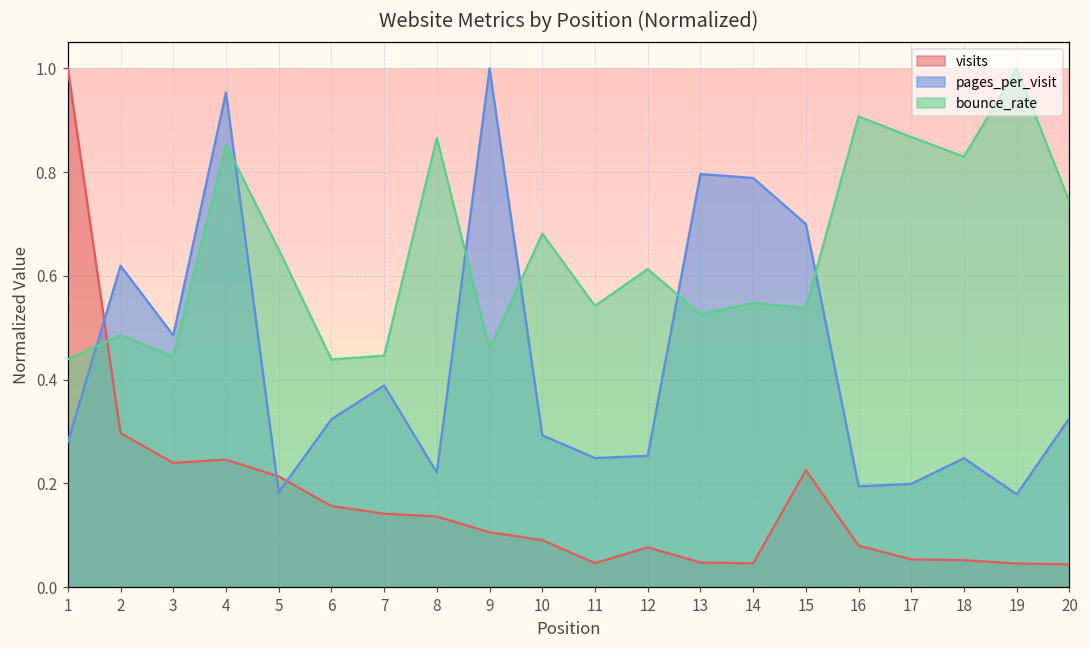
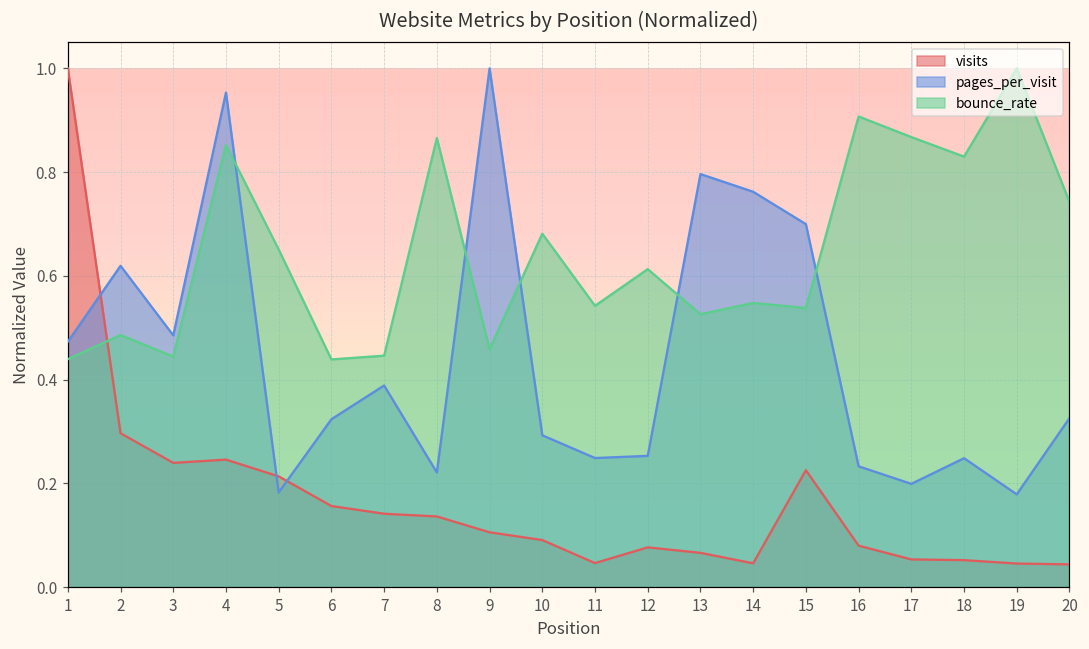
pages_per_visit, 1: 0.28 -> 0.47
visits, 13: 0.05 -> 0.07
pages_per_visit, 14: 0.79 -> 0.76
pages_per_visit, 16: 0.19 -> 0.23
